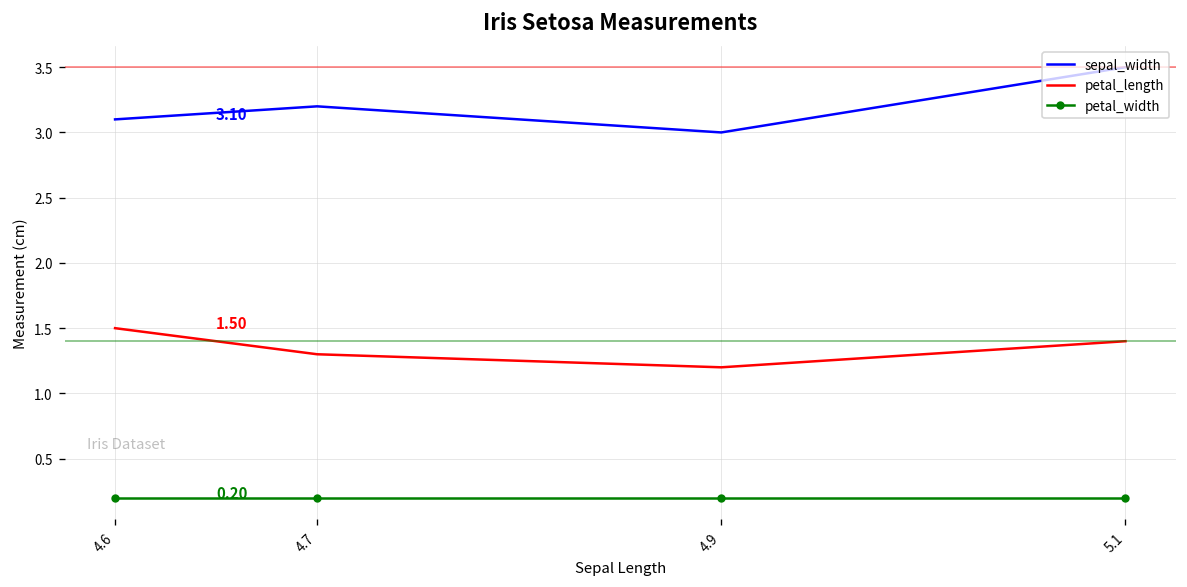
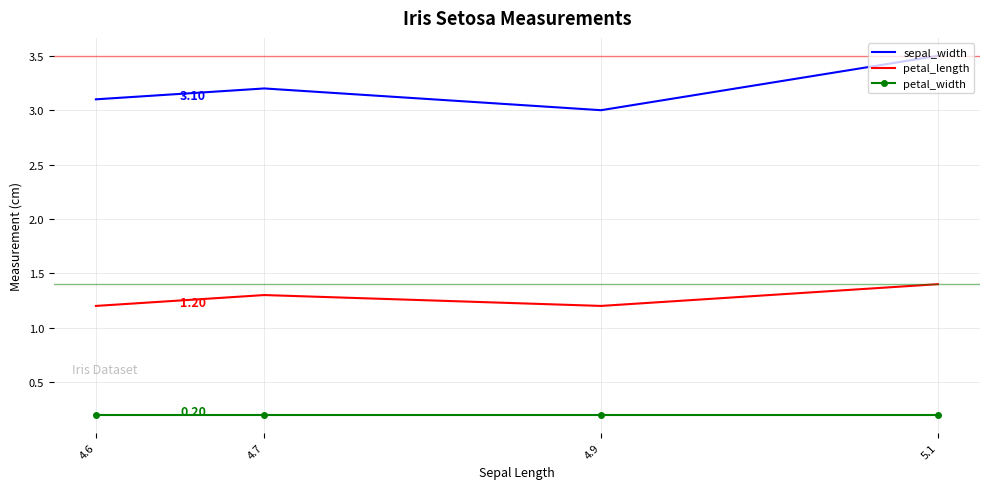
petal_length, 4.6: 1.50 -> 1.20
